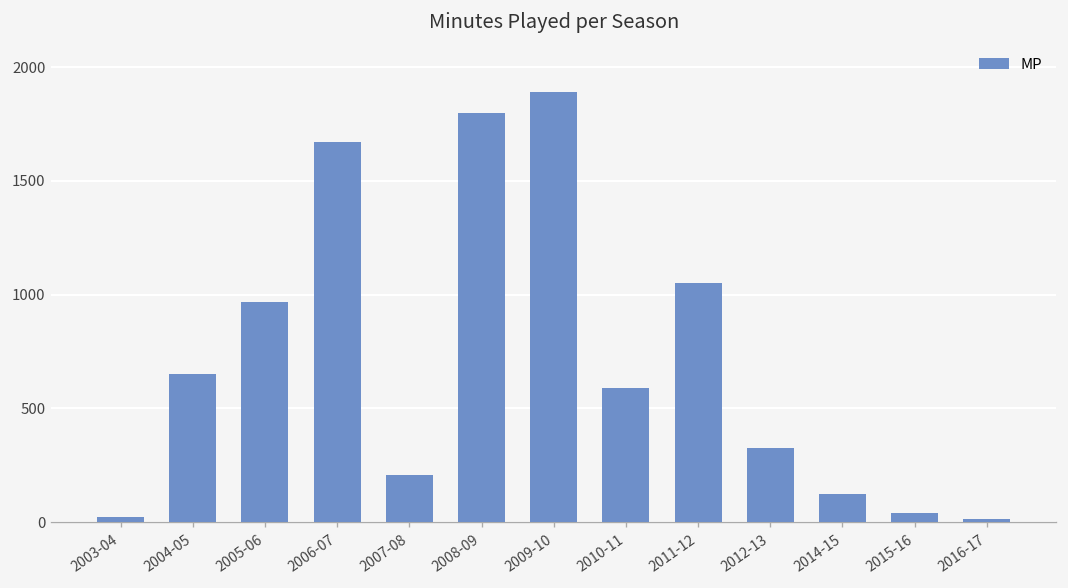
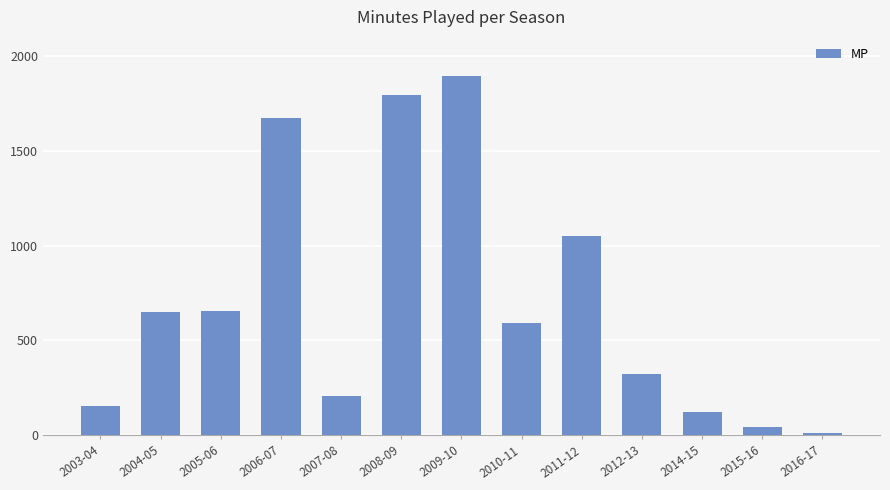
2003-04: 20 -> 150
2005-06: 970 -> 660
